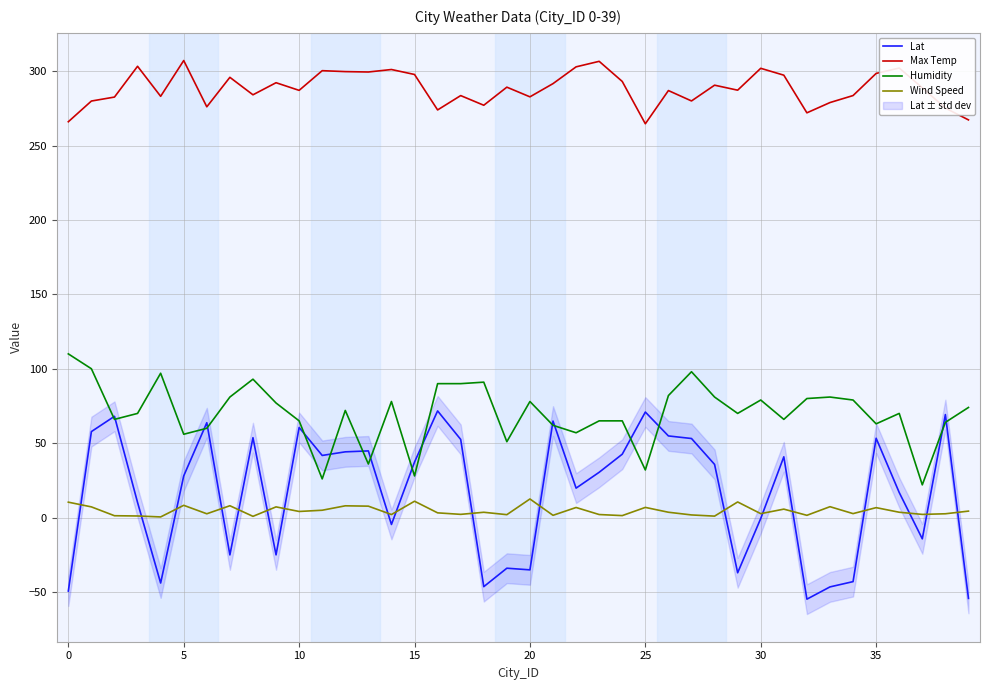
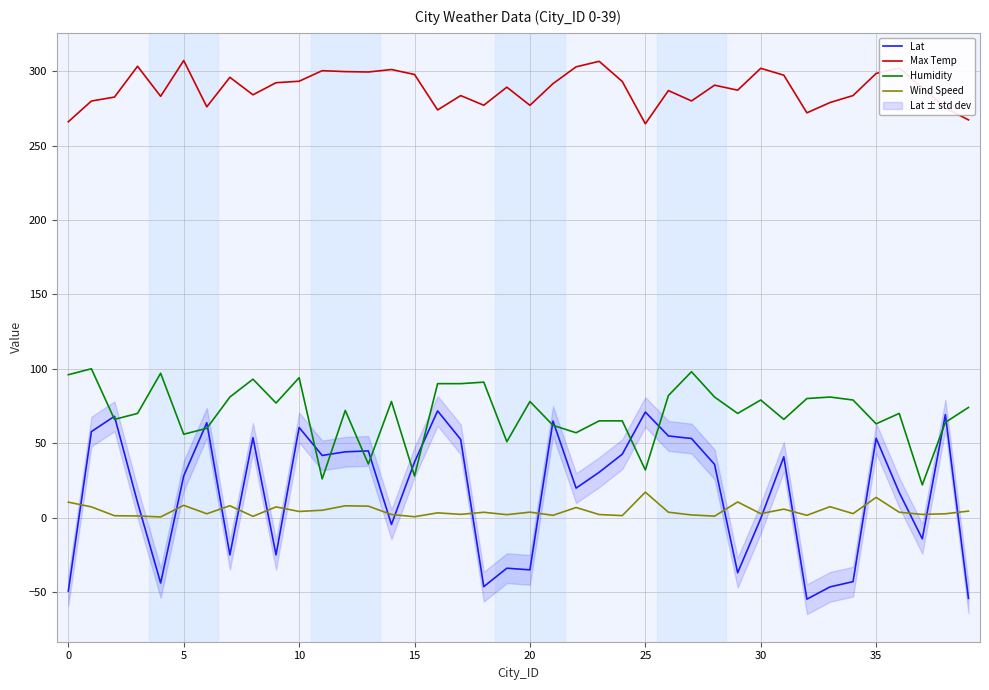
Humidity, 0: 110 -> 96
Max Temp, 10: 287 -> 293
Humidity, 10: 65 -> 94
Wind Speed, 15: 11 -> 1
Max Temp, 20: 283 -> 277
Wind Speed, 20: 13 -> 4
Wind Speed, 25: 7 -> 17
Wind Speed, 35: 7 -> 14
